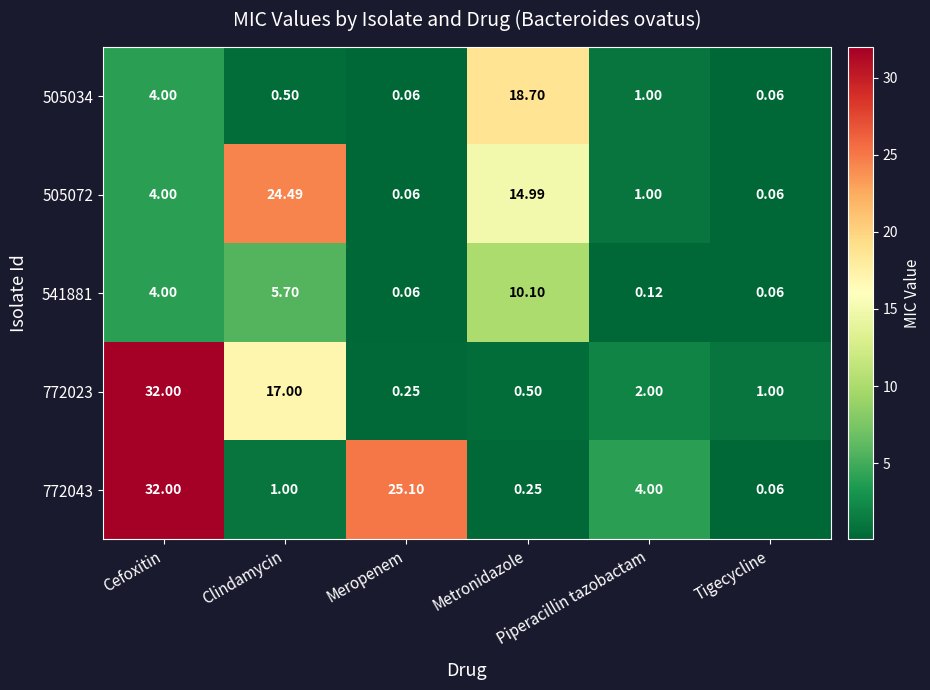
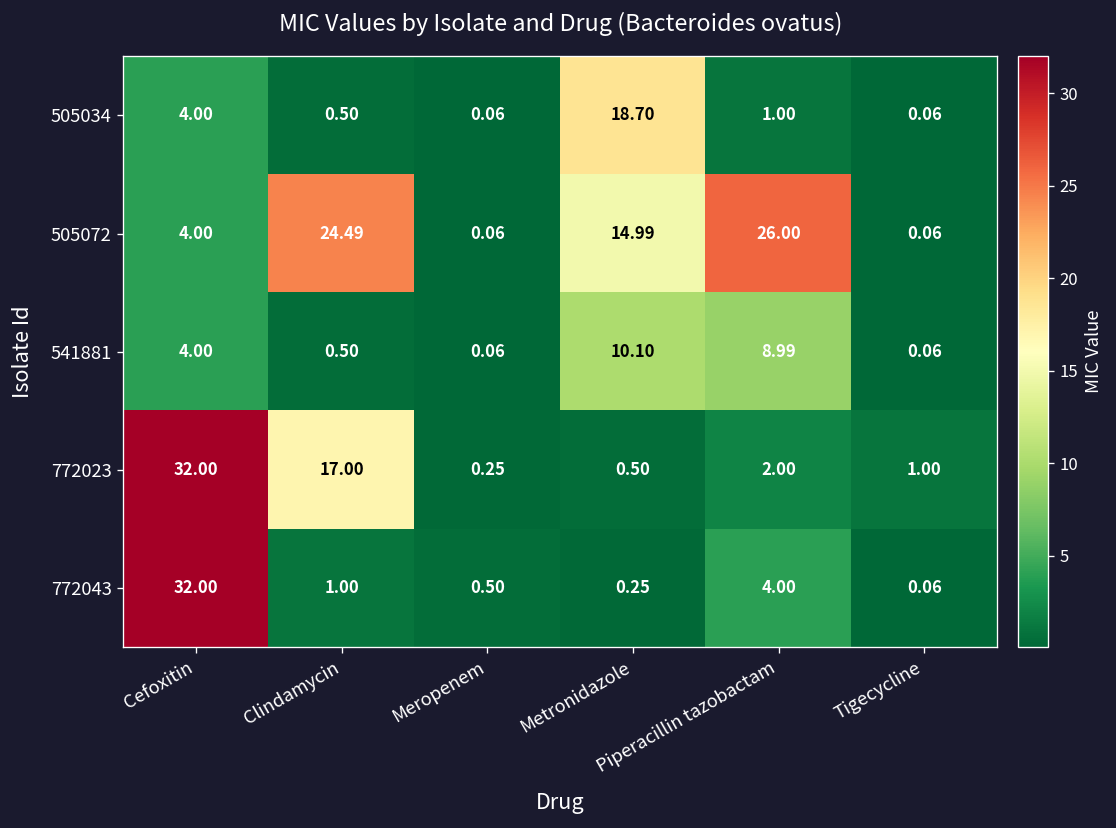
505072, Piperacillin tazobactam: 1.00 -> 26.00
541881, Clindamycin: 5.70 -> 0.50
541881, Piperacillin tazobactam: 0.12 -> 8.99
772043, Meropenem: 25.10 -> 0.50
